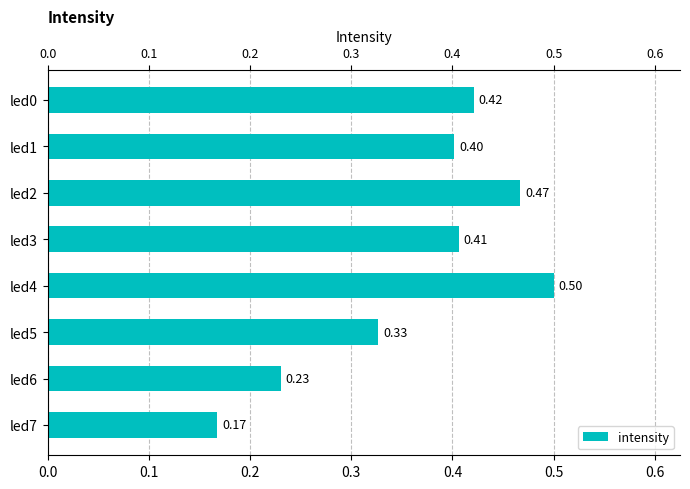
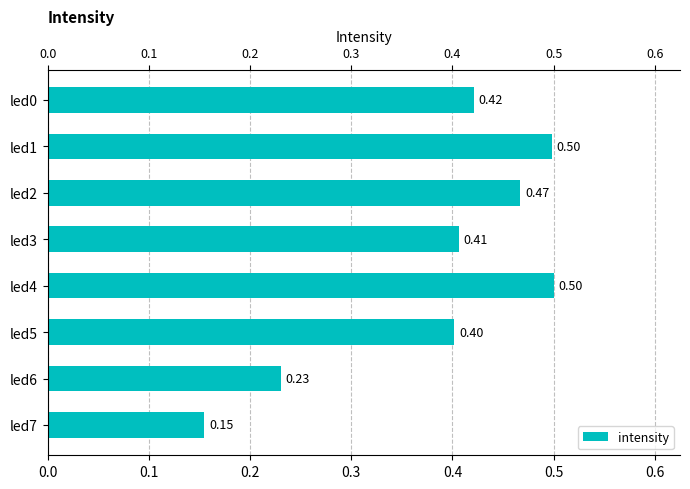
led1: 0.40 -> 0.50
led5: 0.33 -> 0.40
led7: 0.17 -> 0.15
